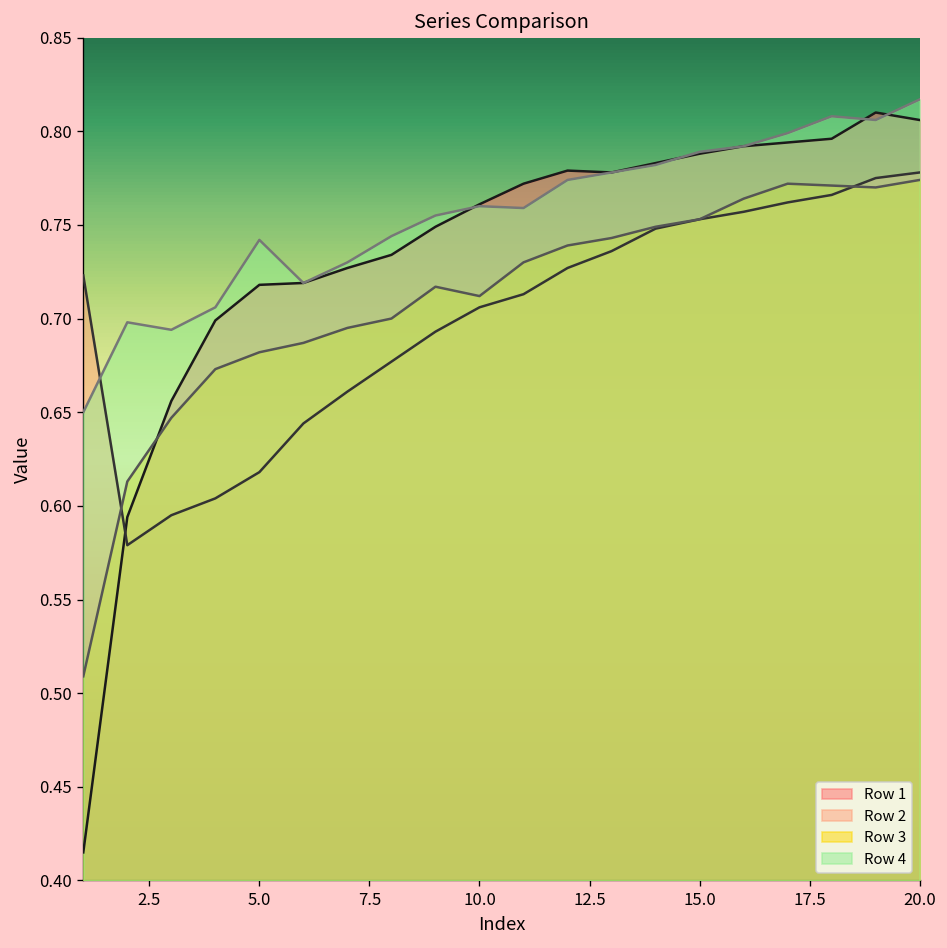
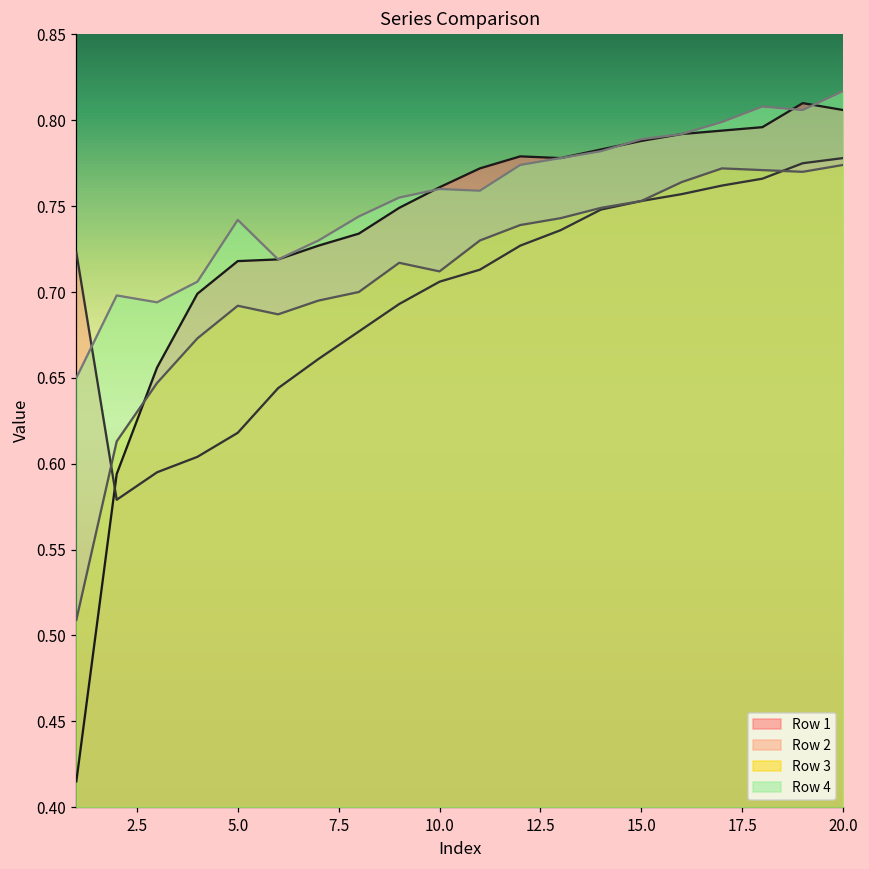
Row 3, 5.0: 0.682 -> 0.692
